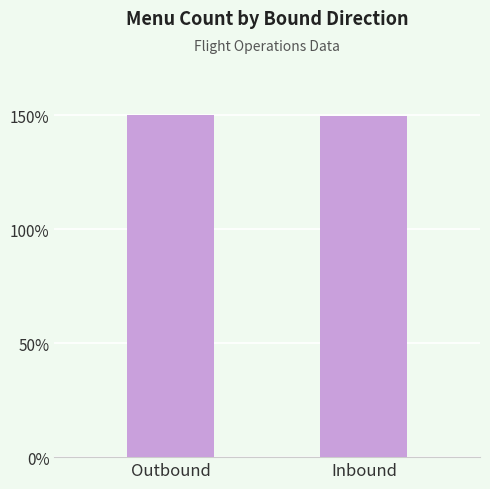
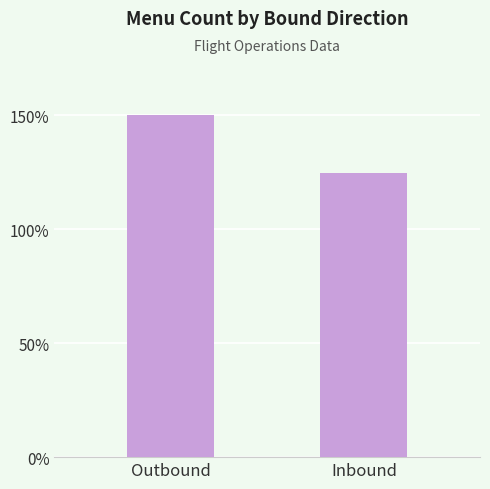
Inbound: 150% -> 124%
